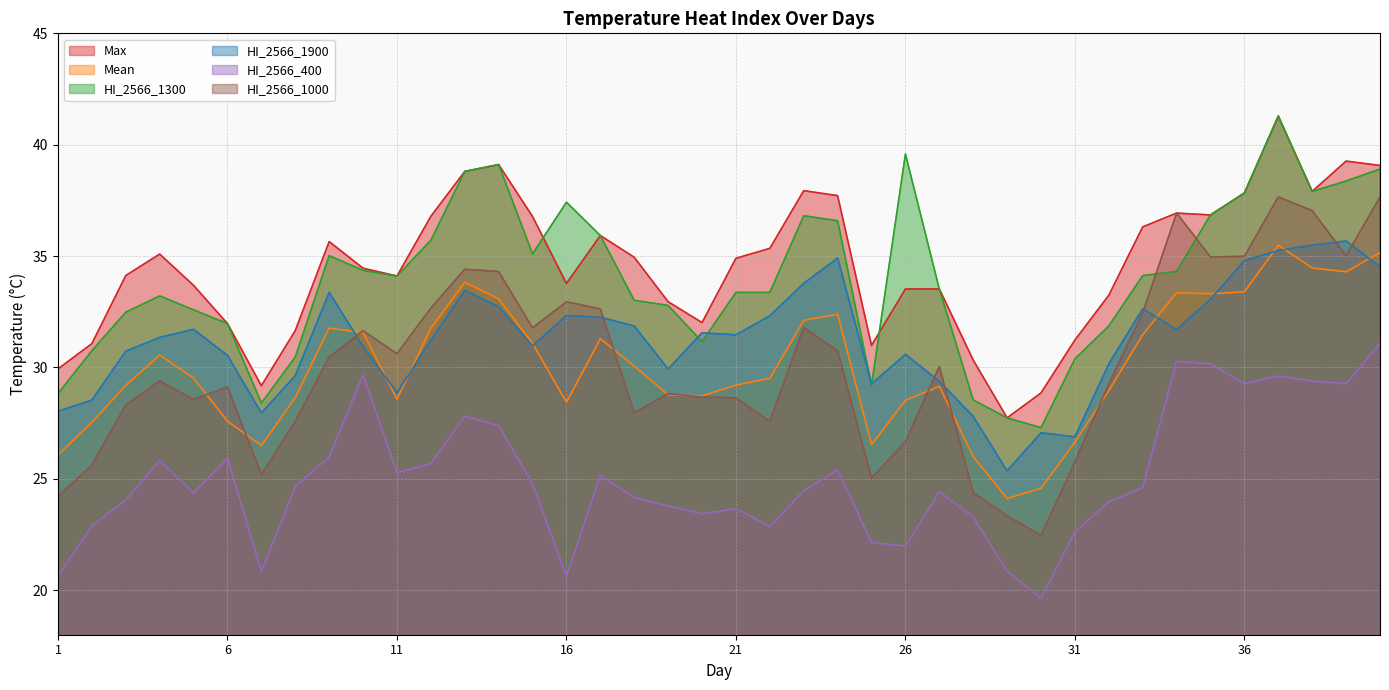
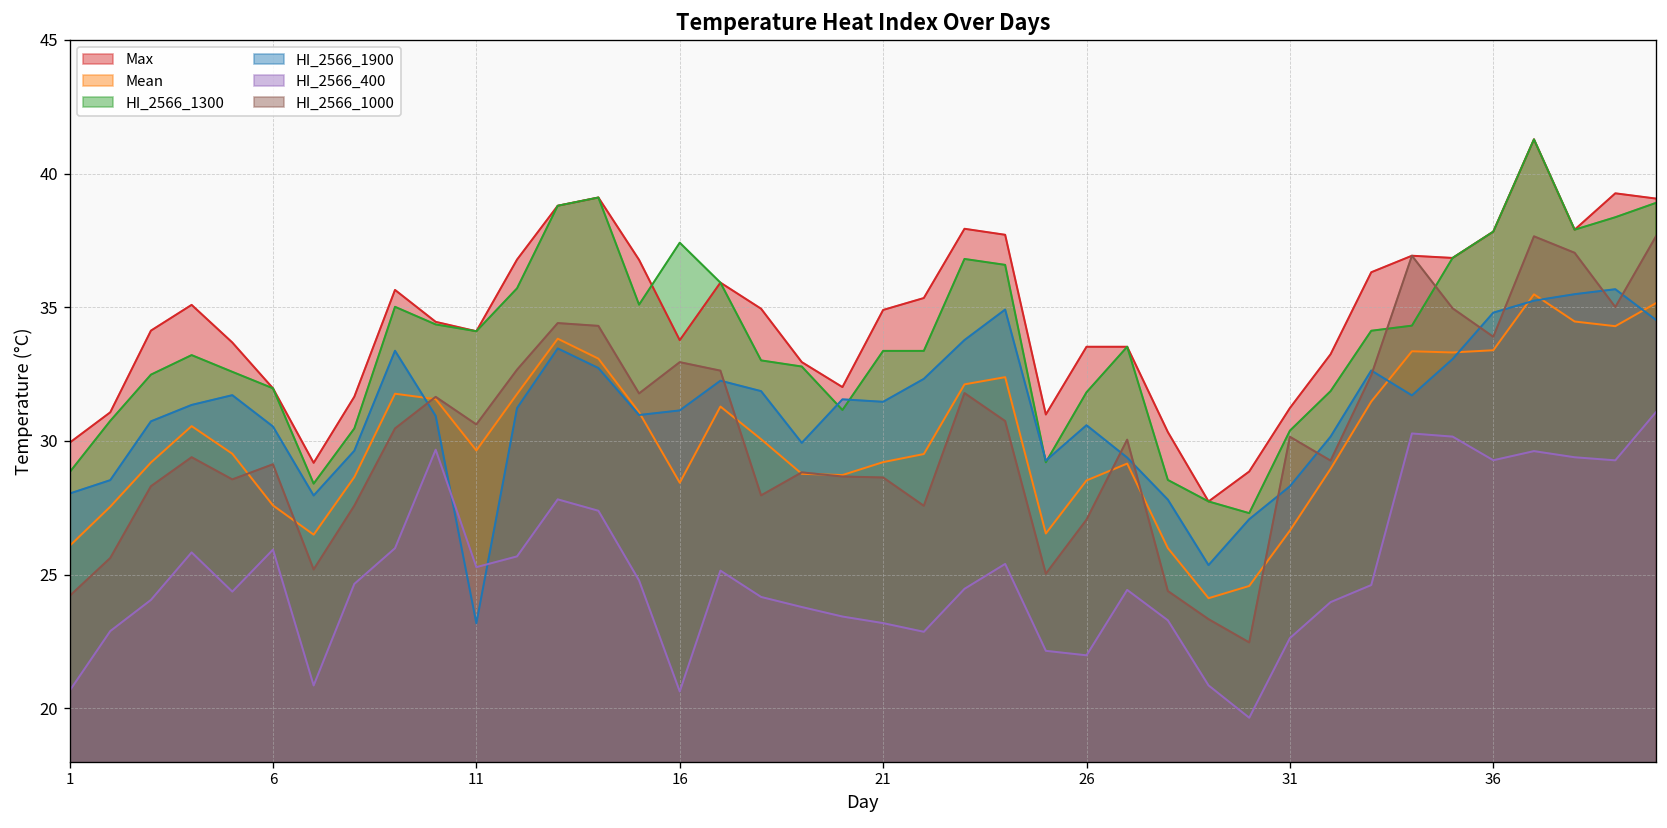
Mean, 11: 28.6 -> 29.6
HI_2566_1900, 11: 28.9 -> 23.2
HI_2566_1900, 16: 32.3 -> 31.1
HI_2566_400, 21: 23.7 -> 23.2
HI_2566_1300, 26: 39.6 -> 31.8
HI_2566_1000, 26: 26.7 -> 27.1
HI_2566_1900, 31: 26.9 -> 28.3
HI_2566_1000, 31: 25.8 -> 30.2
HI_2566_1000, 36: 35.0 -> 33.9
